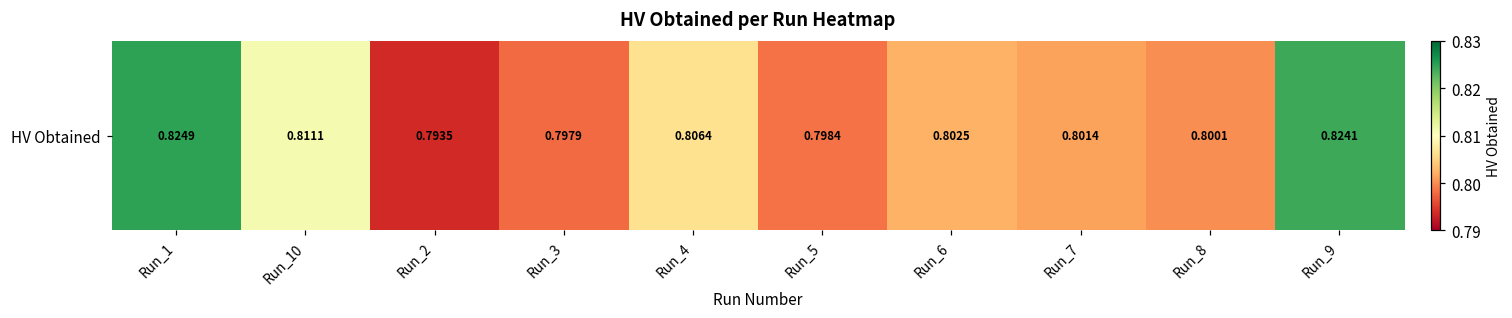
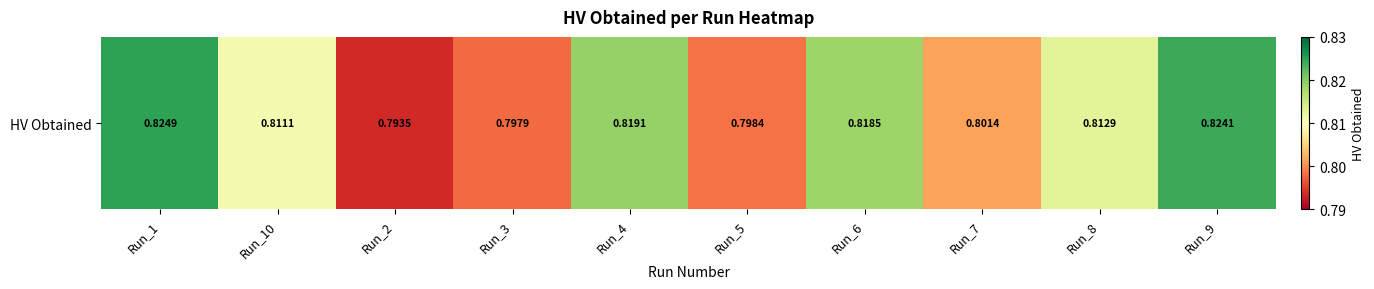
HV Obtained, Run_4: 0.8064 -> 0.8191
HV Obtained, Run_6: 0.8025 -> 0.8185
HV Obtained, Run_8: 0.8001 -> 0.8129
